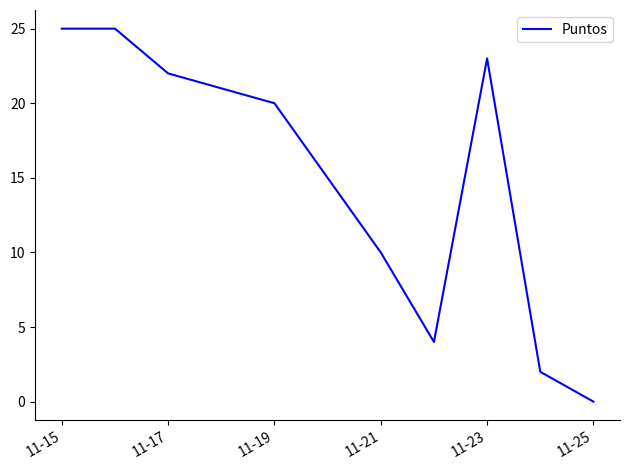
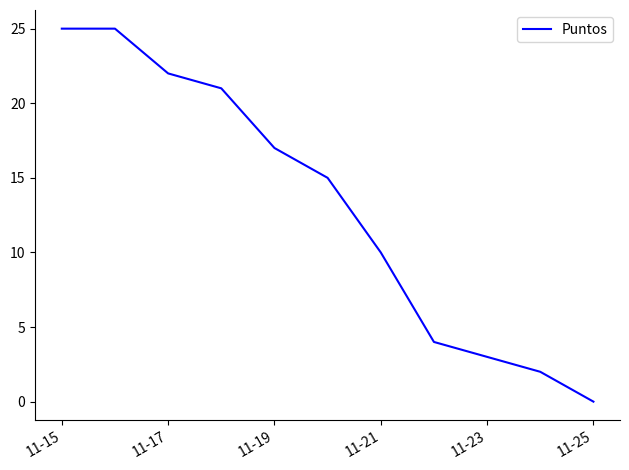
11-19: 20 -> 17
11-23: 23 -> 3
